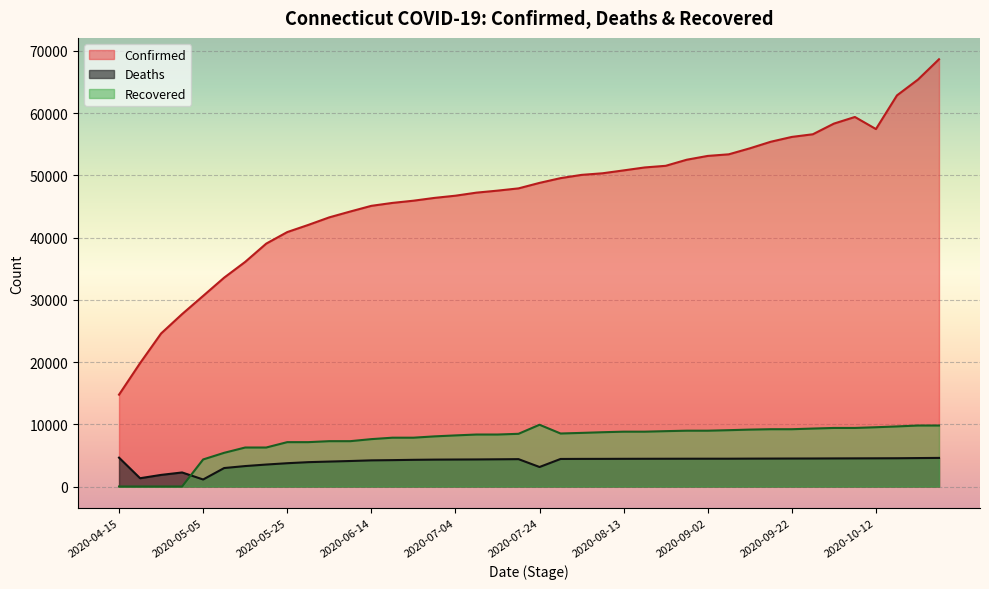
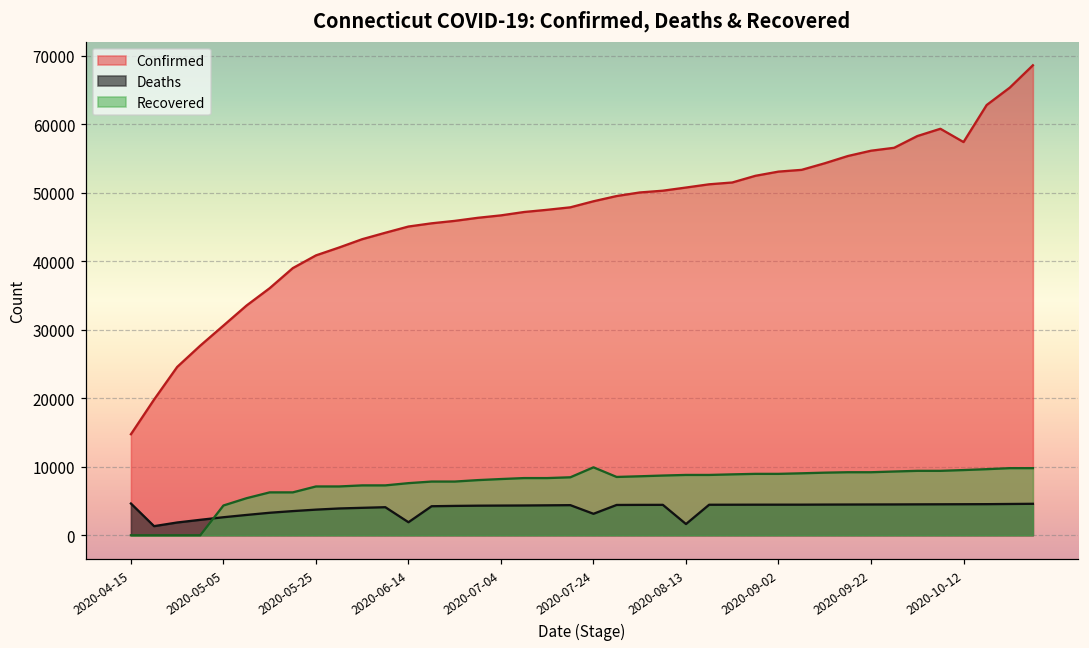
Deaths, 2020-05-05: 1000 -> 3000
Deaths, 2020-06-14: 4000 -> 2000
Deaths, 2020-08-13: 4000 -> 2000
